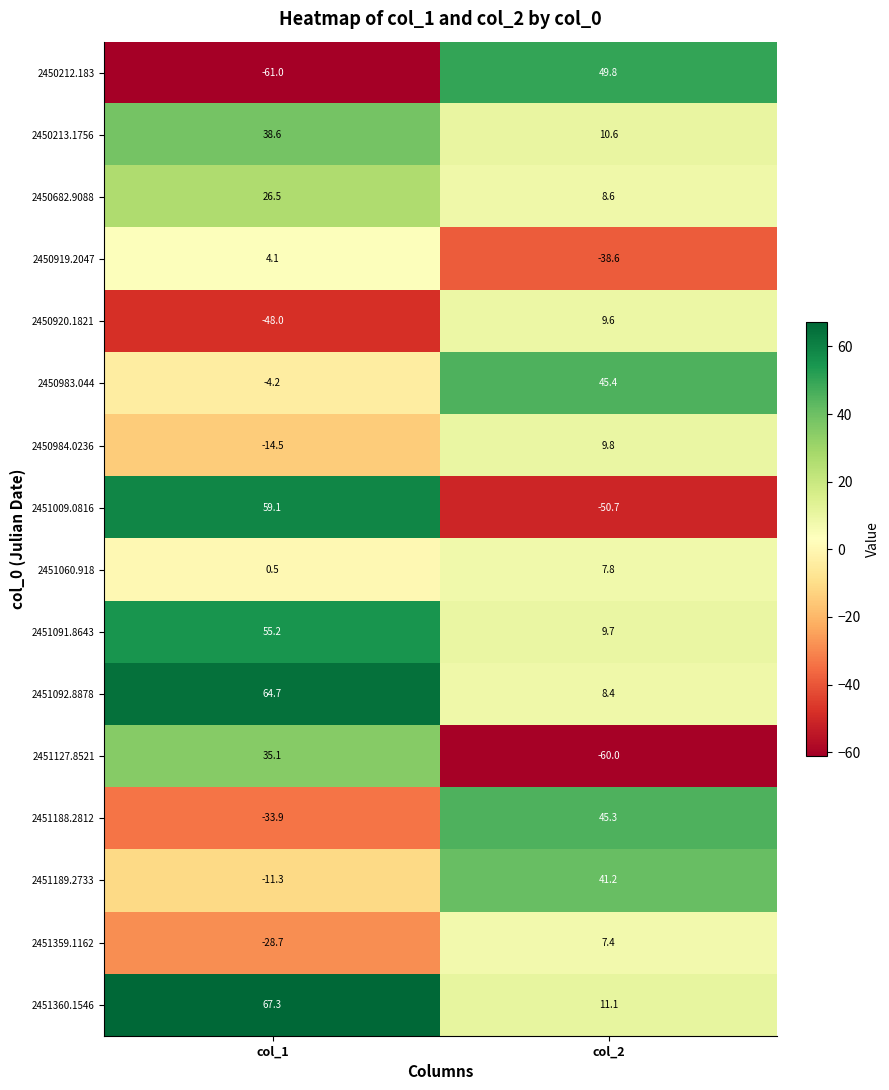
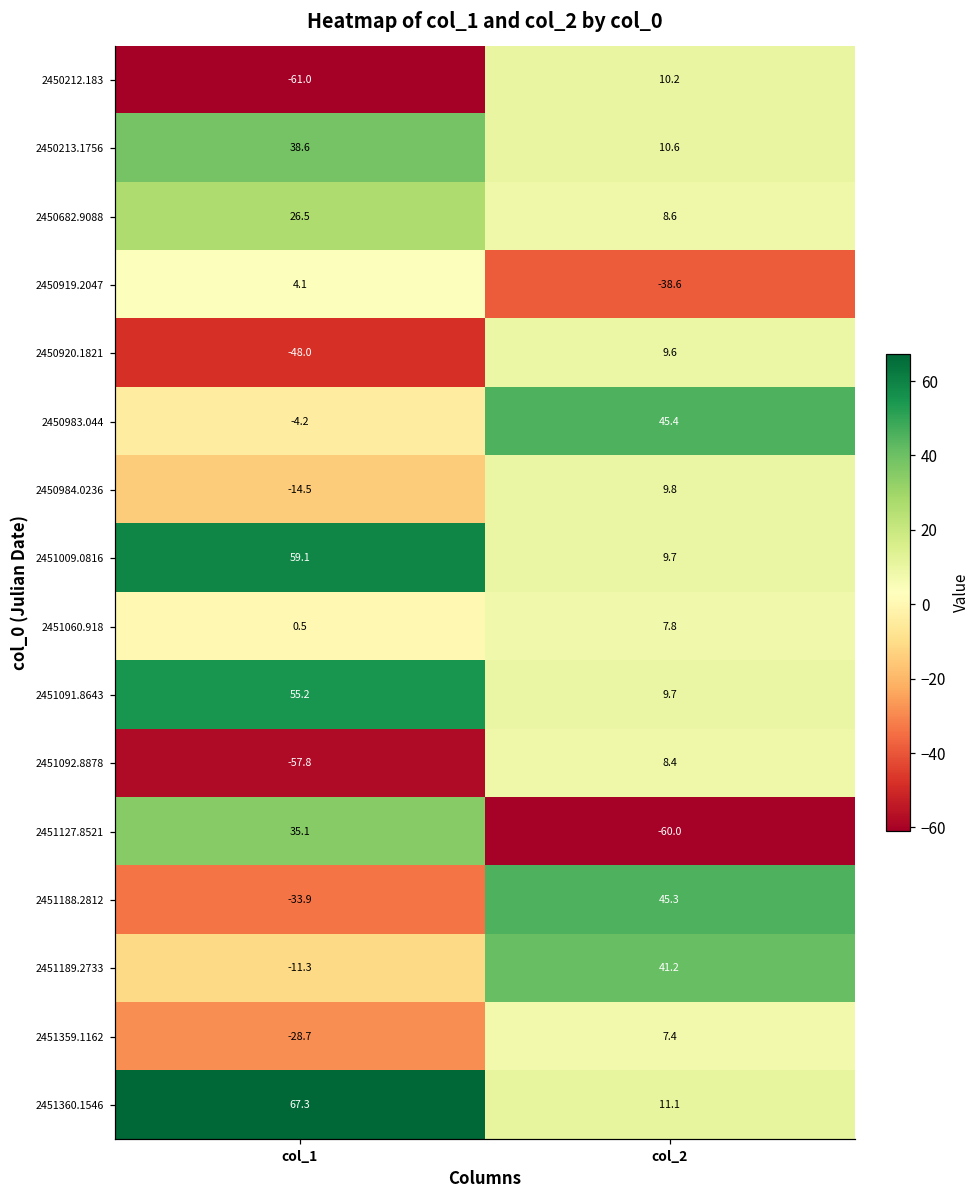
2450212.183, col_2: 49.8 -> 10.2
2451009.0816, col_2: -50.7 -> 9.7
2451092.8878, col_1: 64.7 -> -57.8
